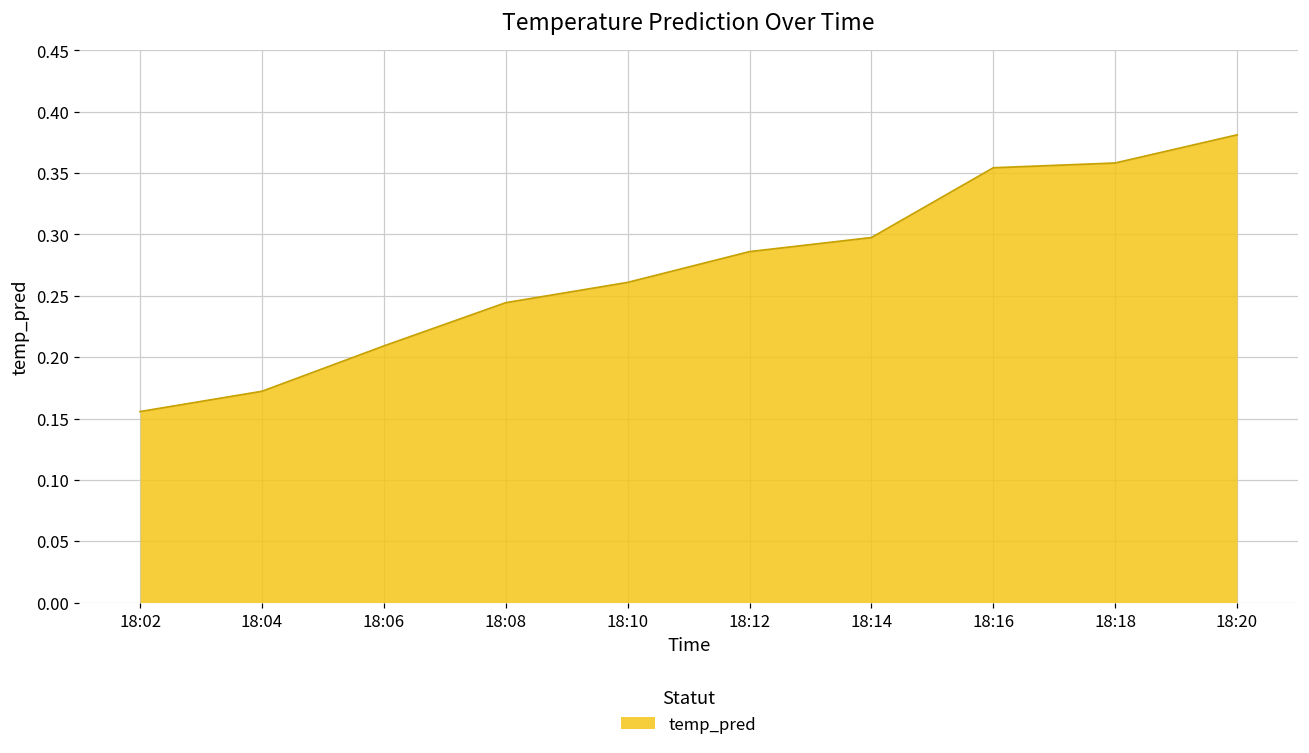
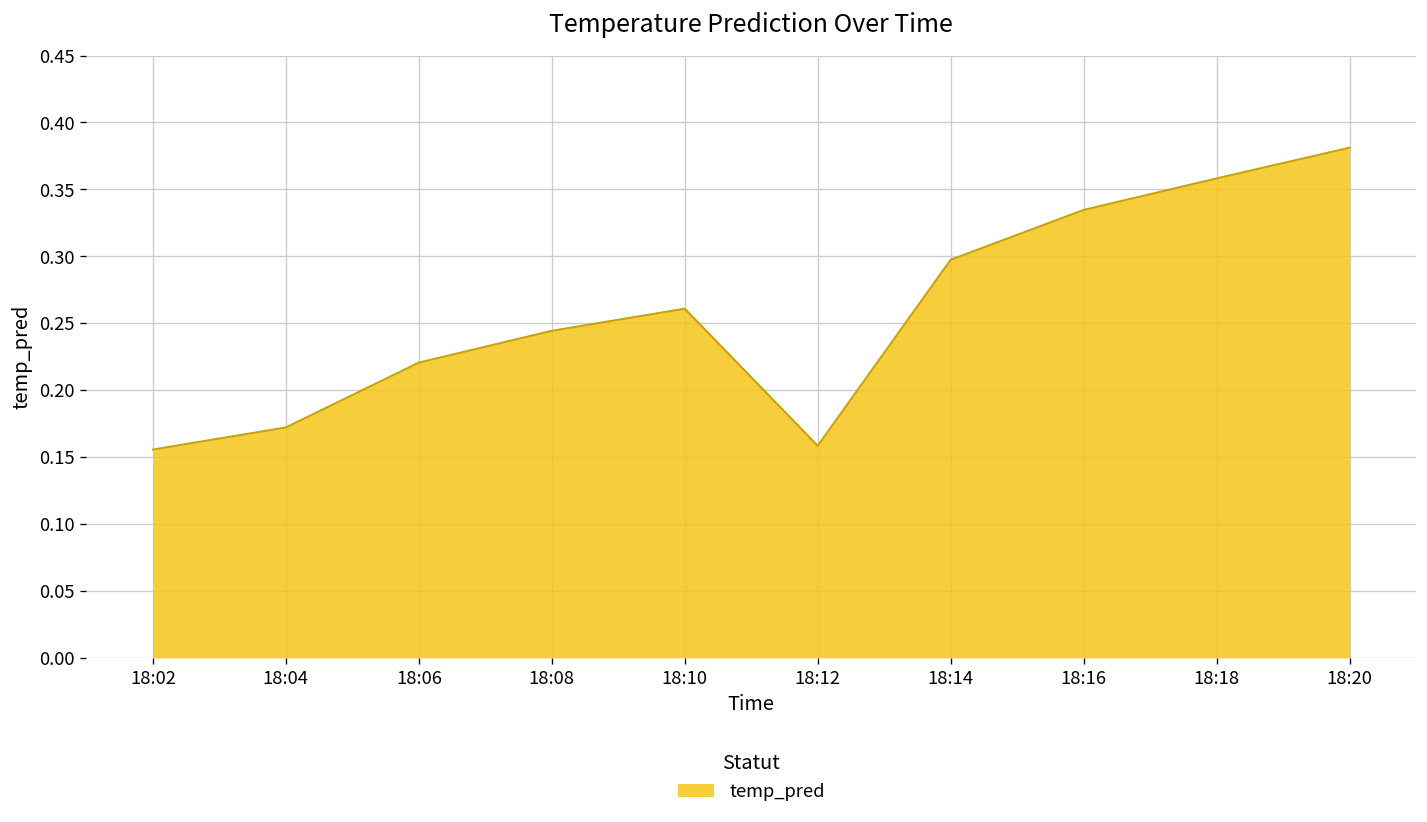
18:06: 0.209 -> 0.221
18:12: 0.286 -> 0.158
18:16: 0.354 -> 0.335
